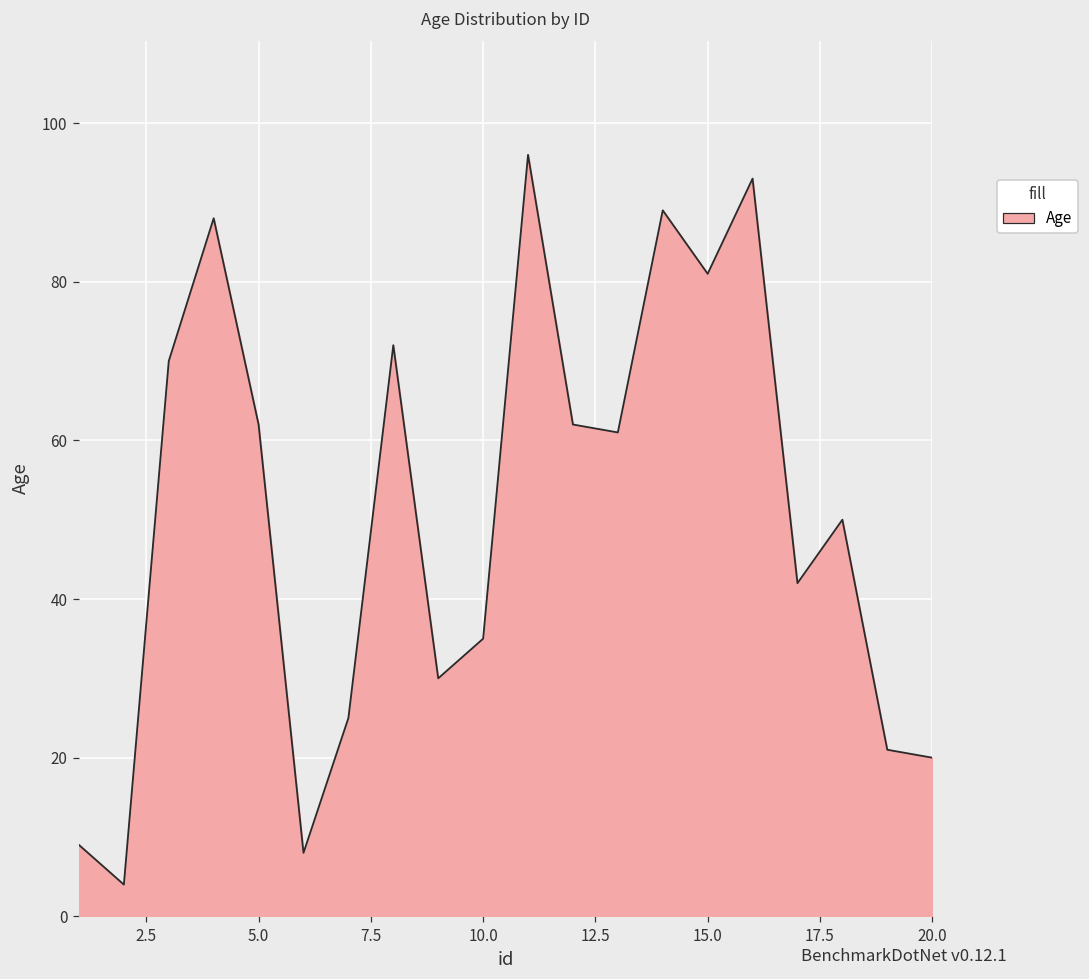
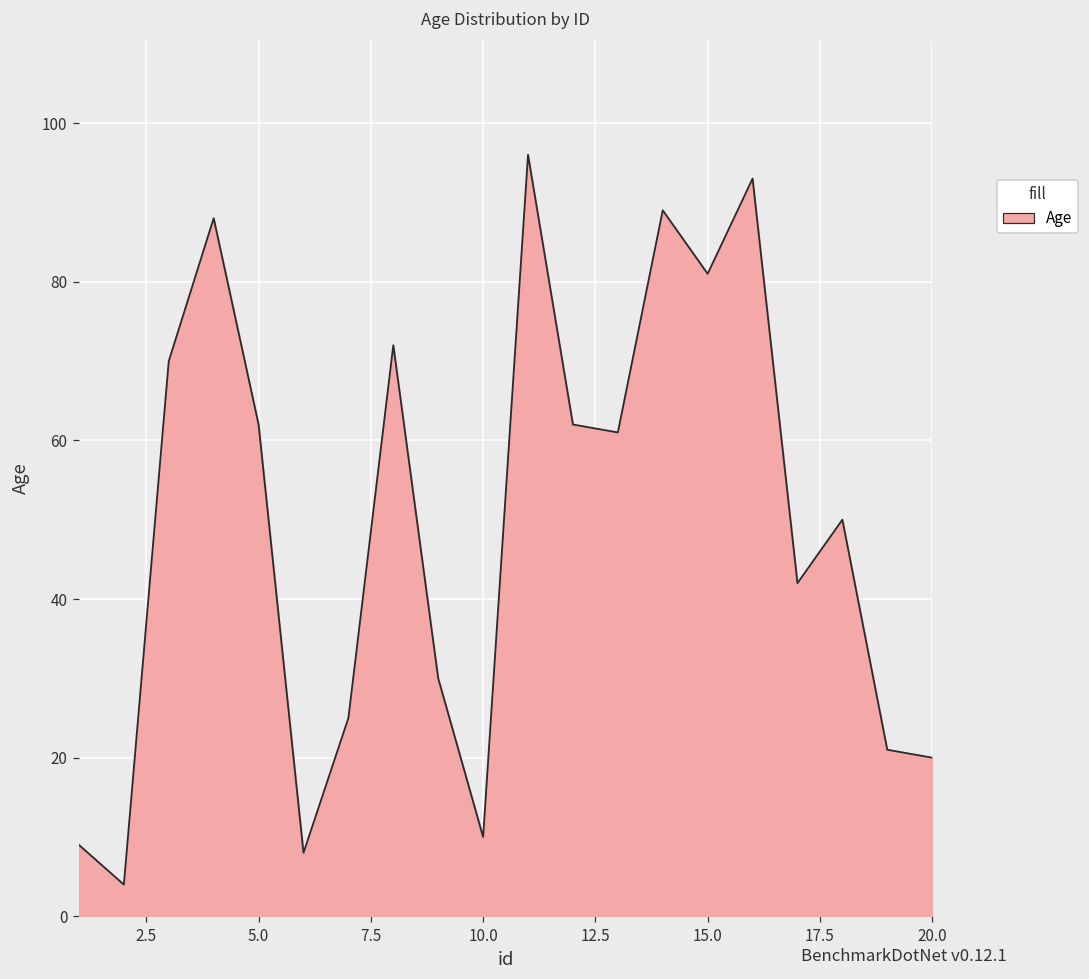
10.0: 35 -> 10
